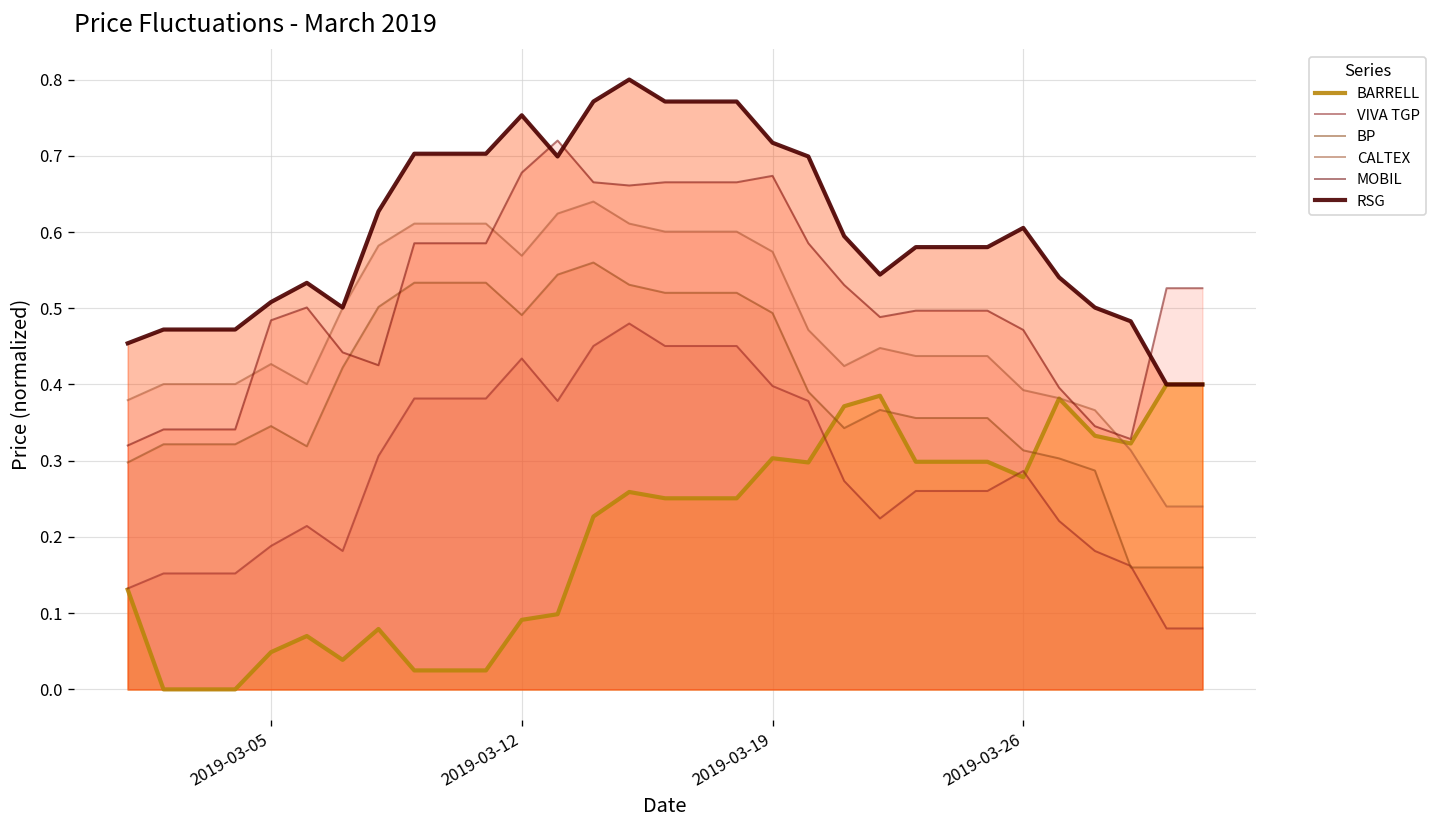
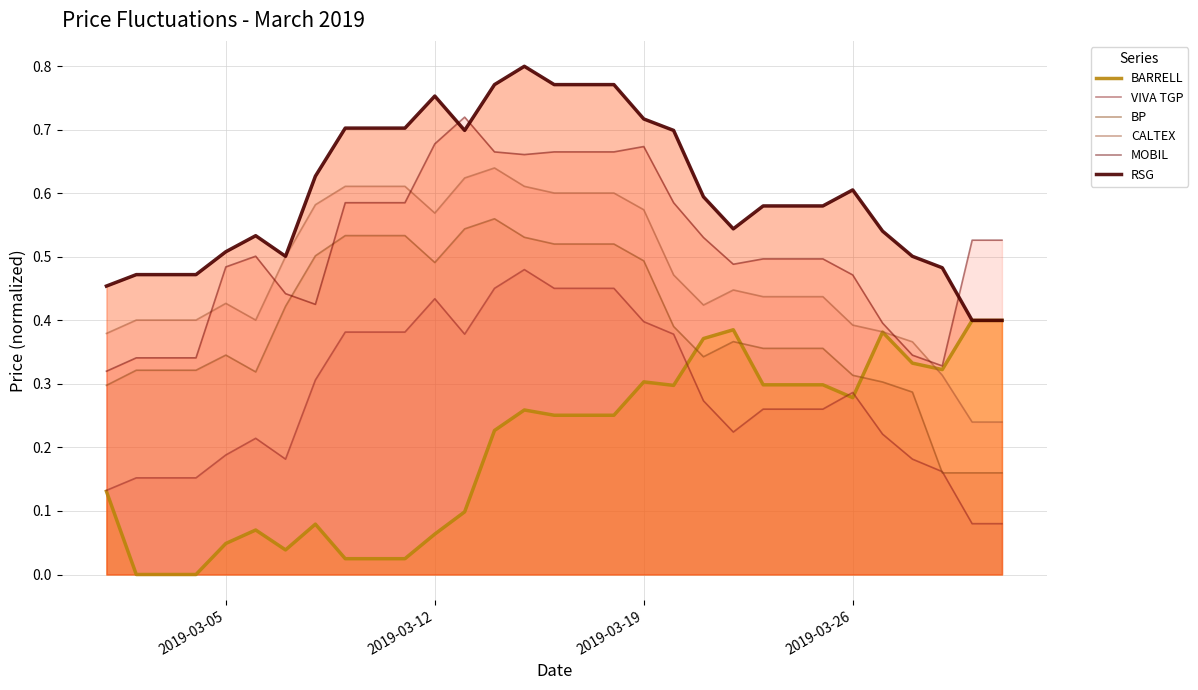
BARRELL, 2019-03-12: 0.09 -> 0.06
